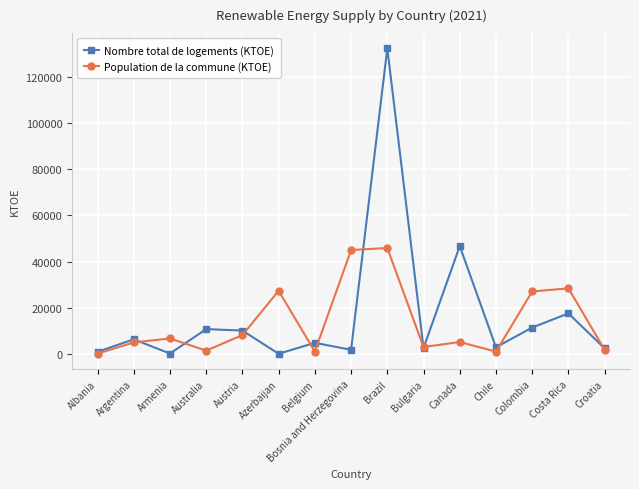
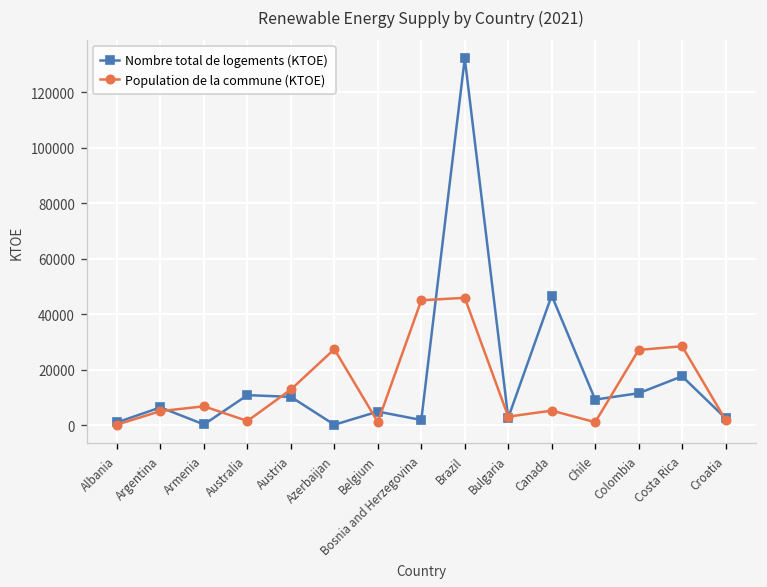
Population de la commune (KTOE), Austria: 8000 -> 13000
Nombre total de logements (KTOE), Chile: 3000 -> 9000
